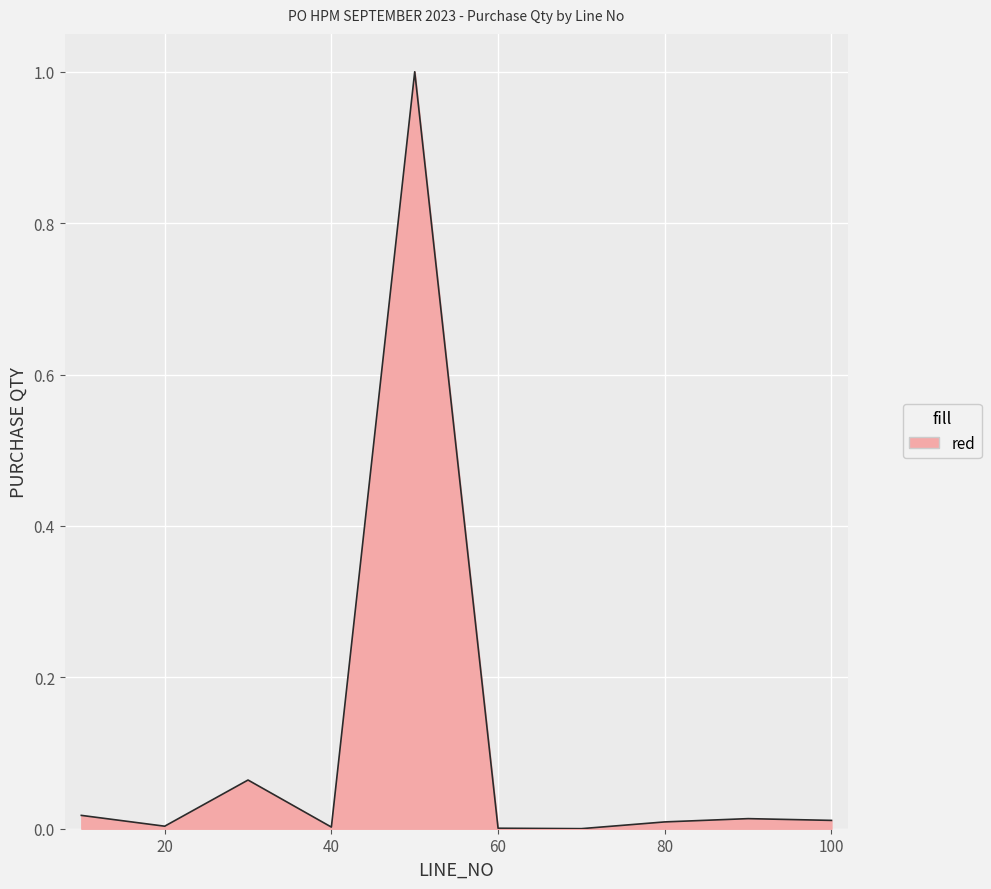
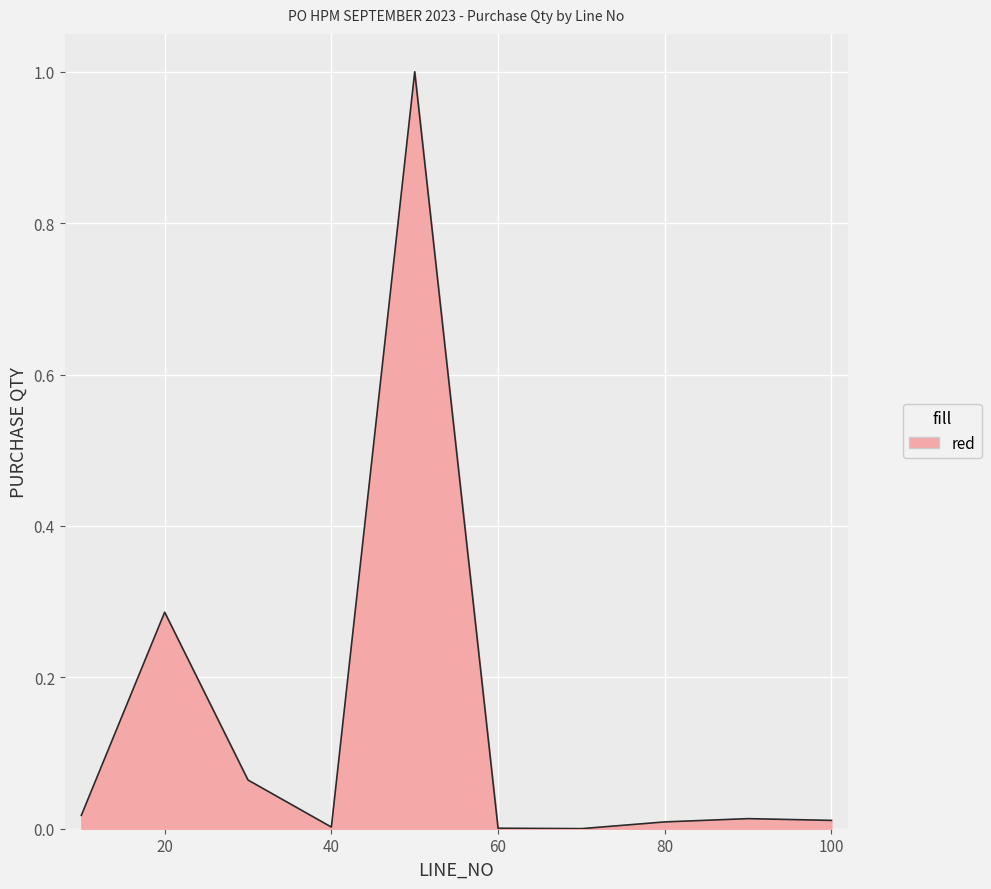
20: 0.00 -> 0.29
